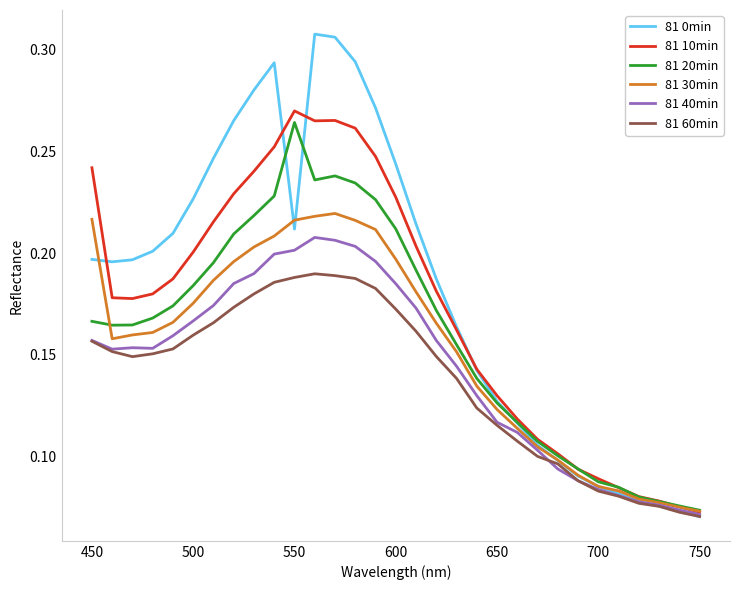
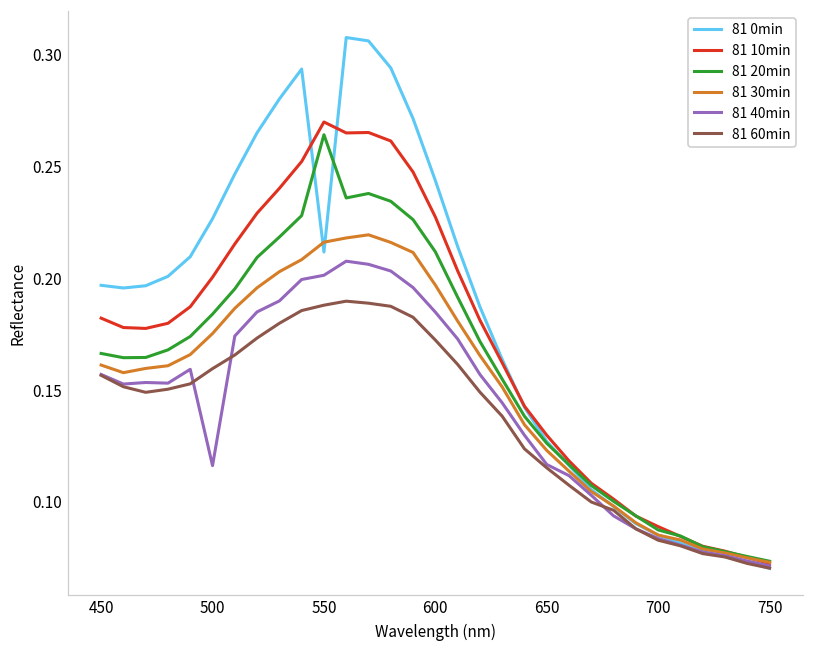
81 10min, 450: 0.242 -> 0.182
81 30min, 450: 0.217 -> 0.161
81 40min, 500: 0.167 -> 0.116
